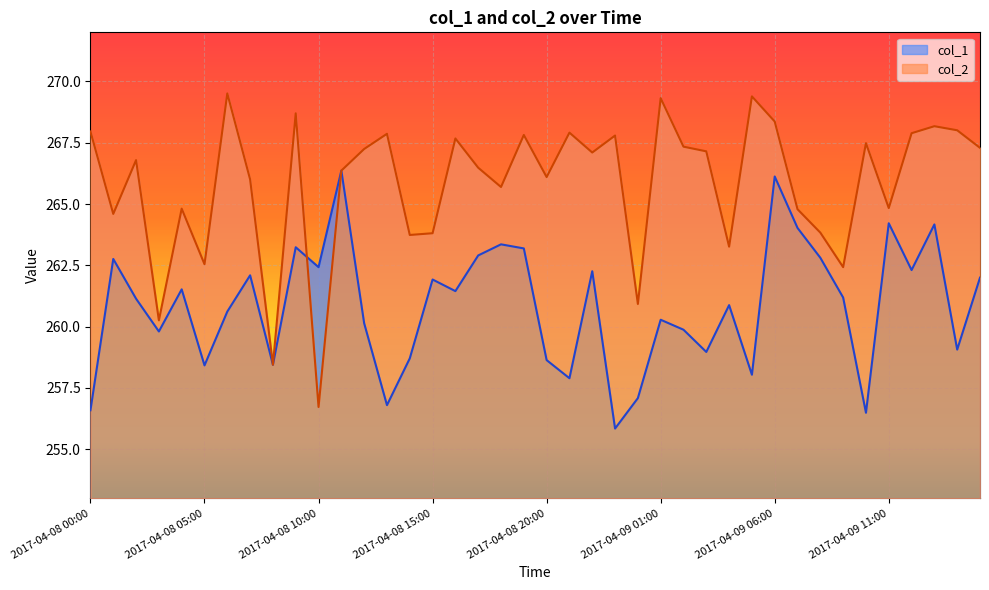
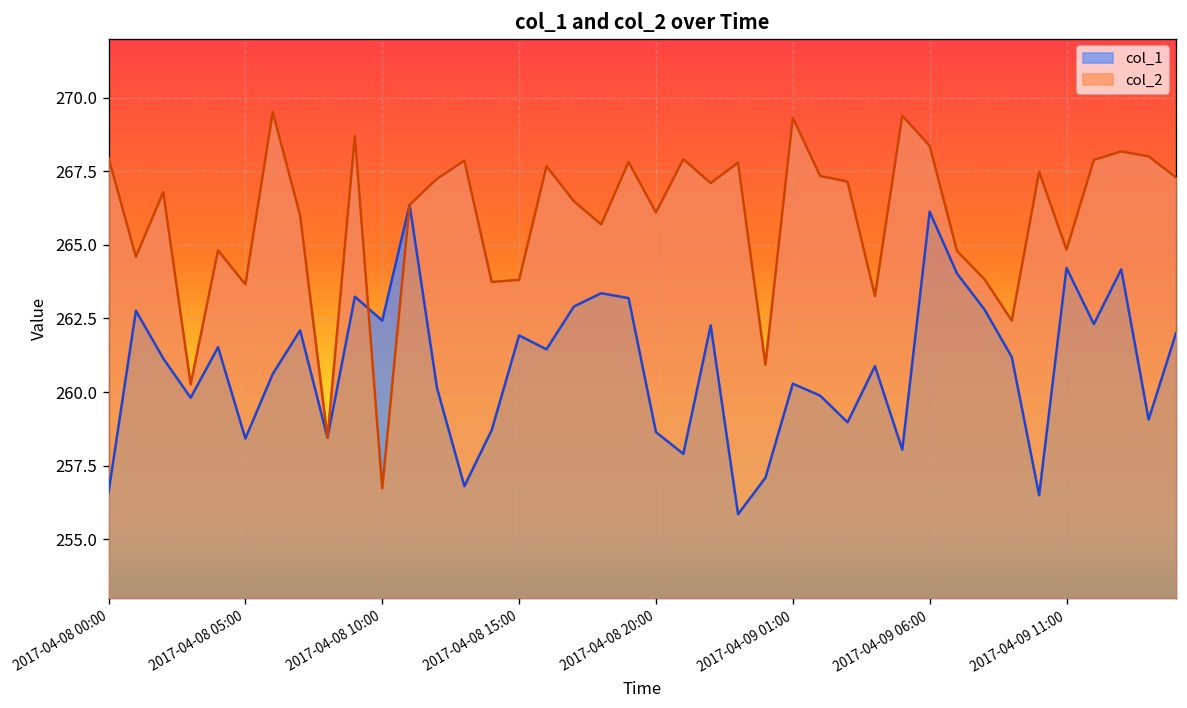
col_2, 2017-04-08 05:00: 262.5 -> 263.7
